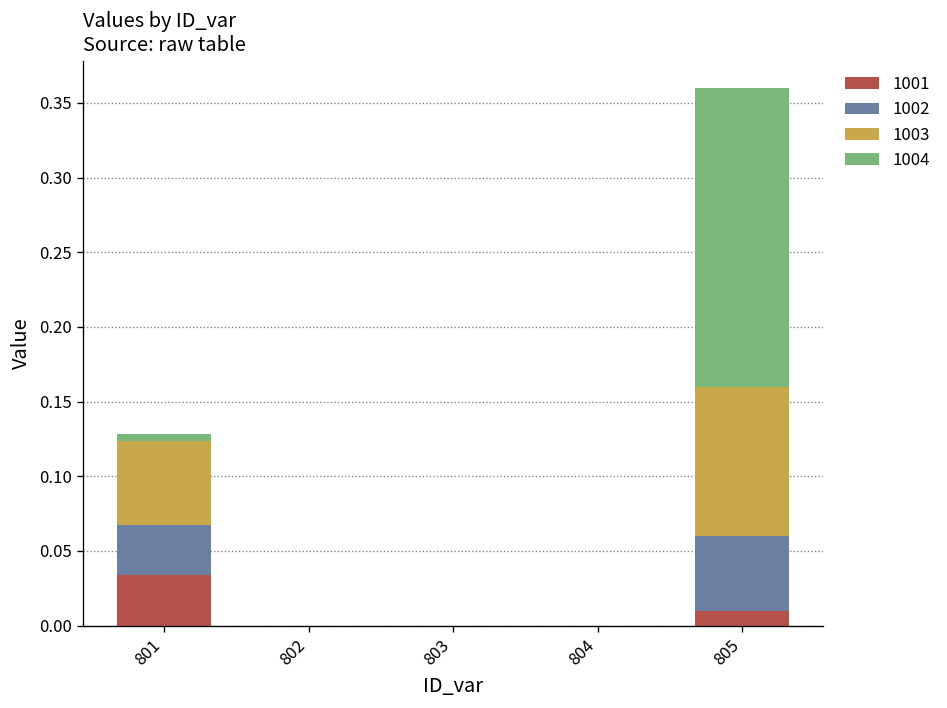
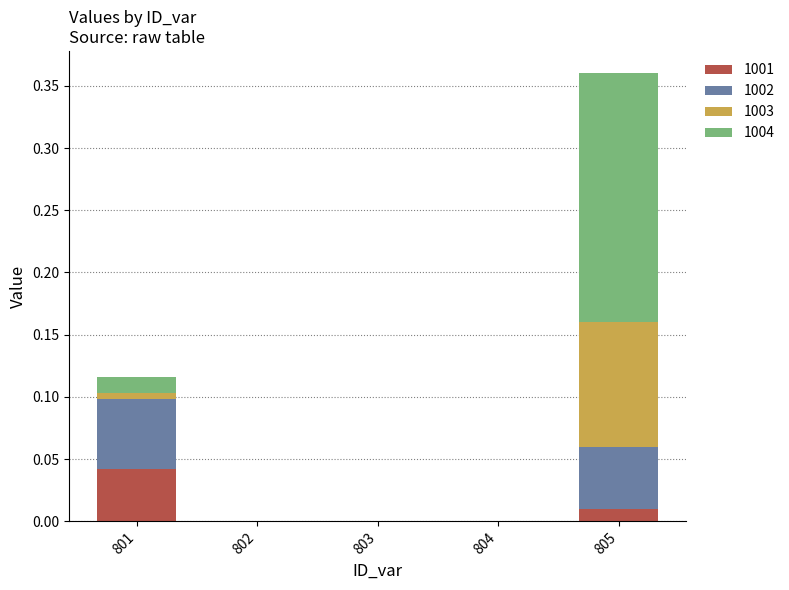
1001, 801: 0.034 -> 0.042
1002, 801: 0.034 -> 0.056
1003, 801: 0.056 -> 0.005
1004, 801: 0.005 -> 0.013
